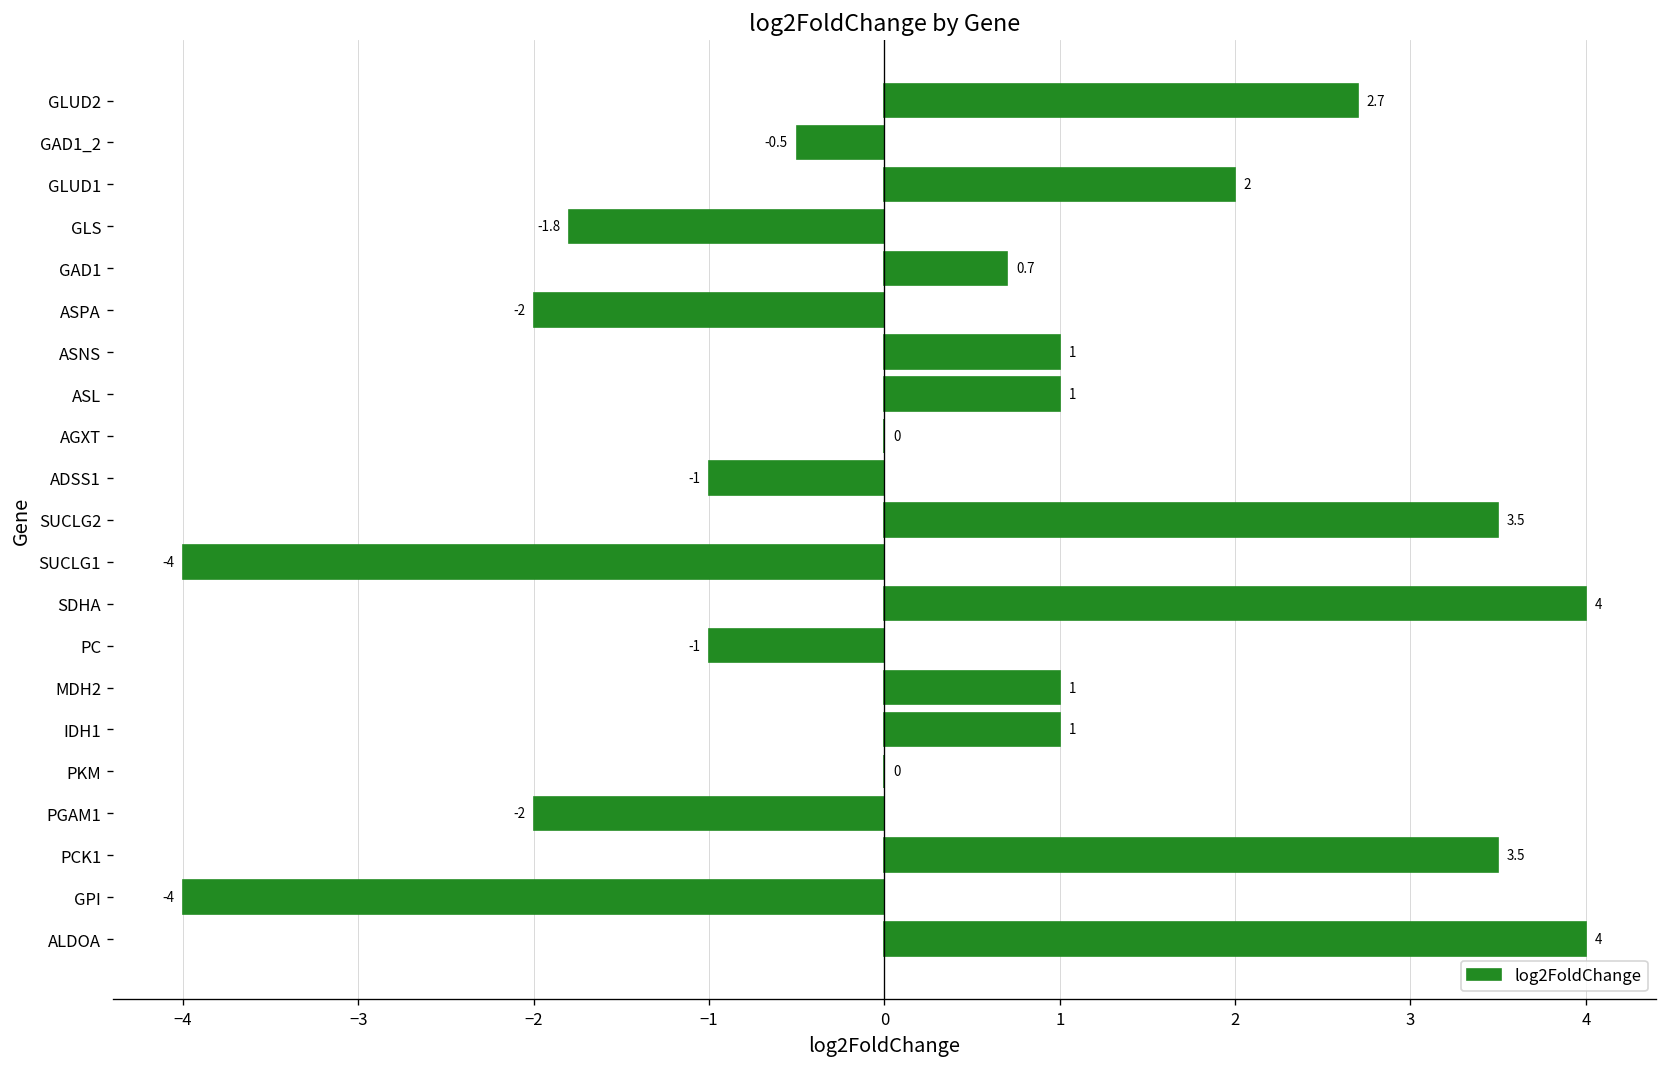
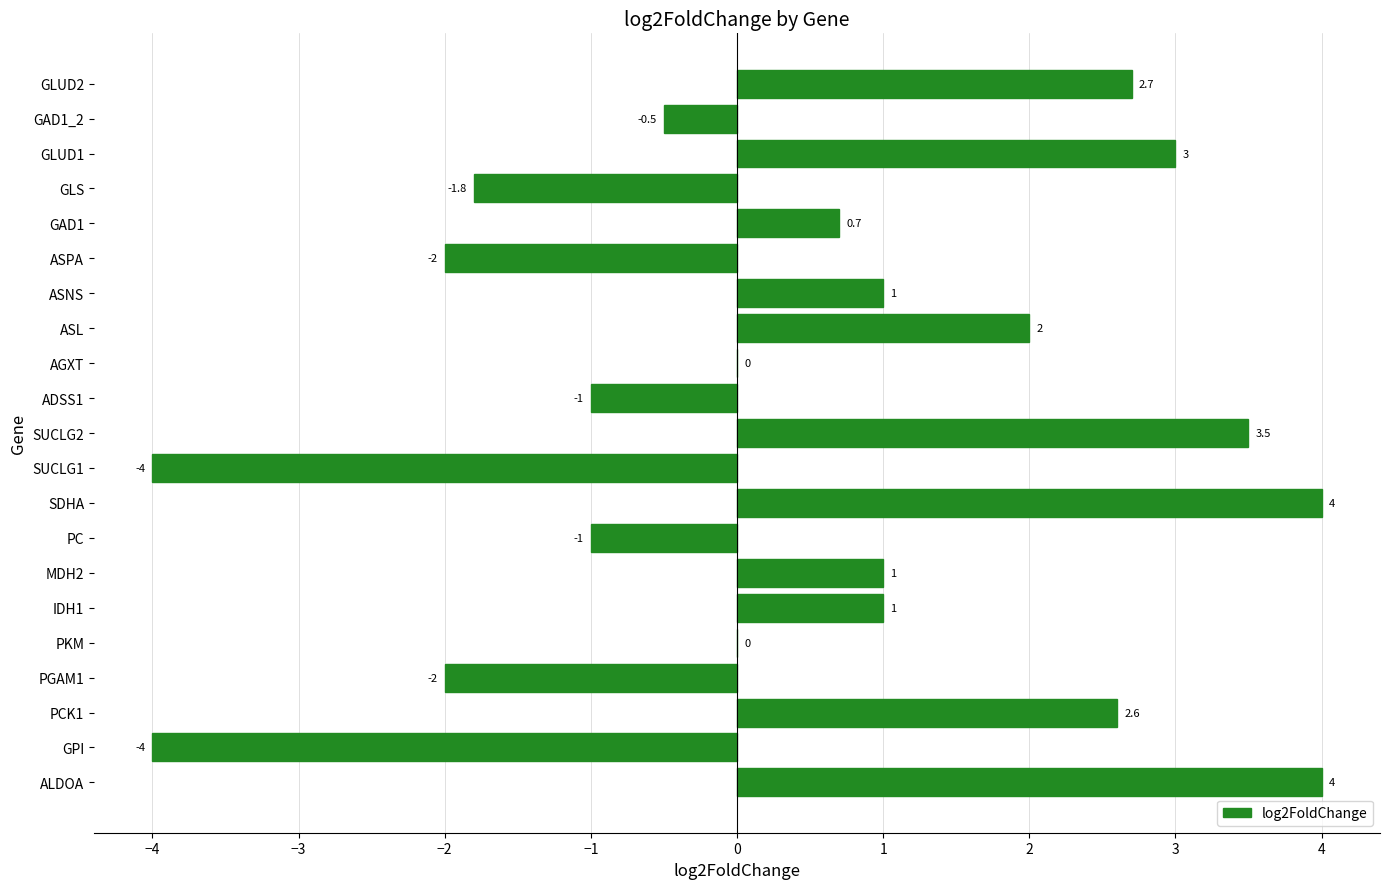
GLUD1: 2 -> 3
ASL: 1 -> 2
PCK1: 3.5 -> 2.6
